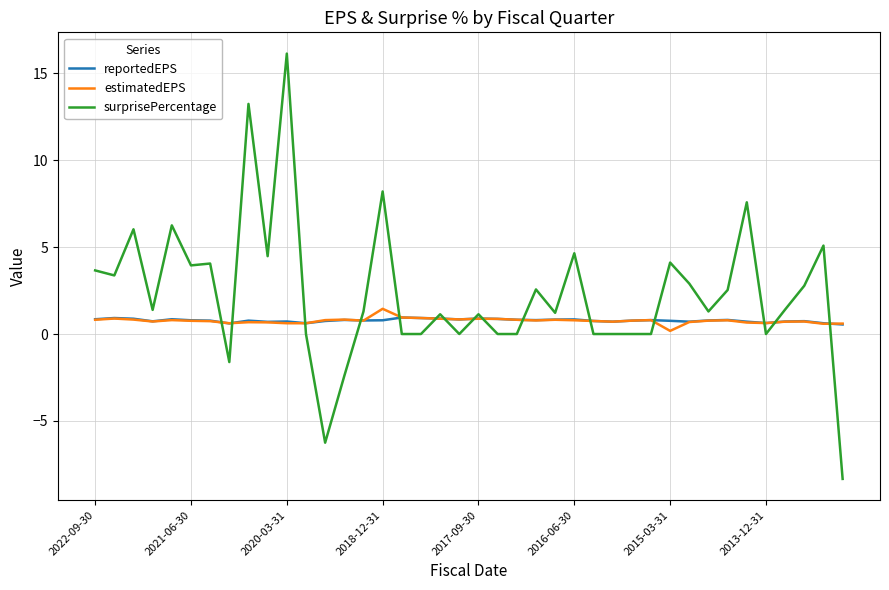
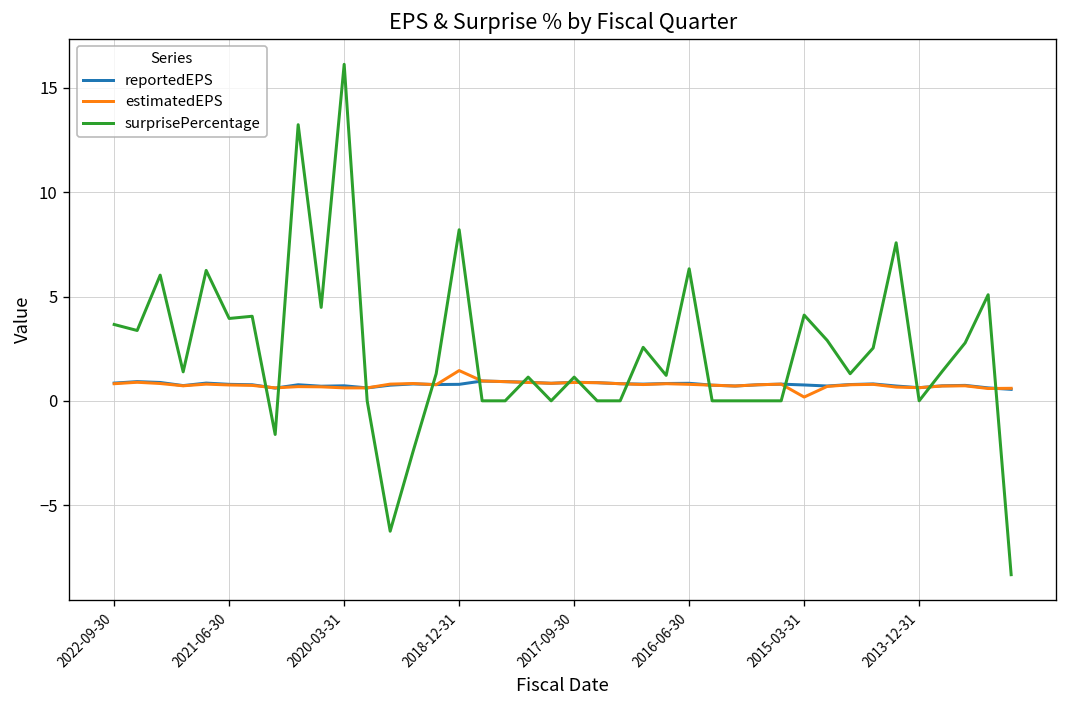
surprisePercentage, 2016-06-30: 4.6 -> 6.3
